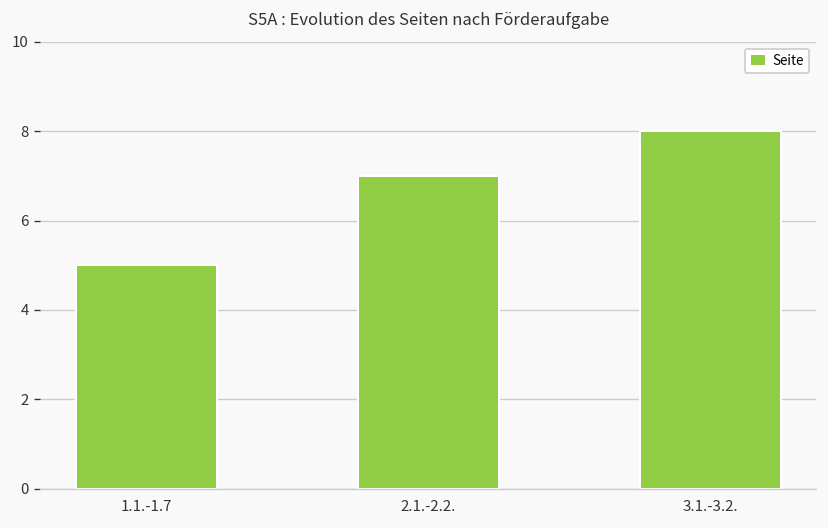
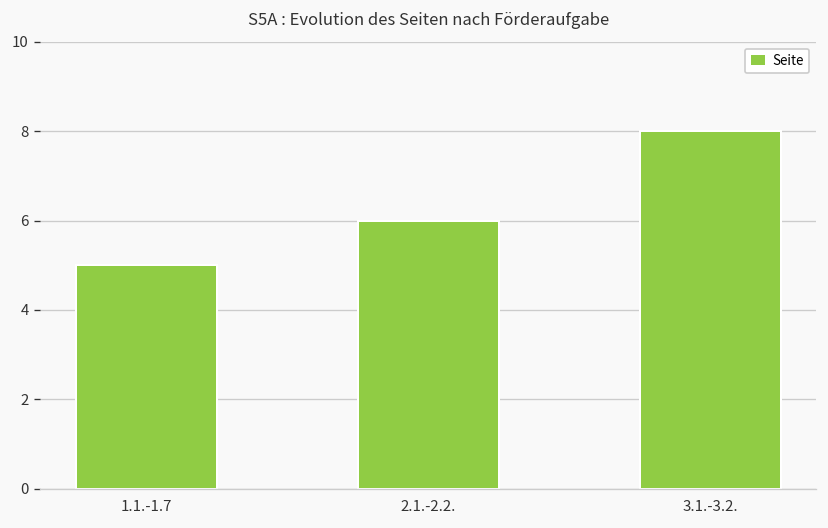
2.1.-2.2.: 7 -> 6
